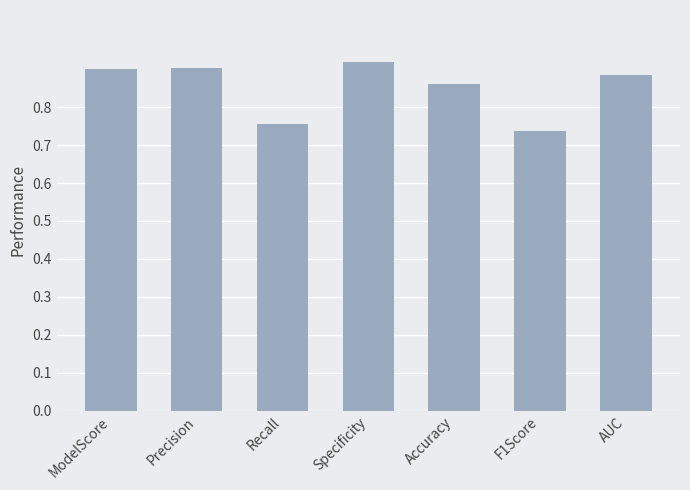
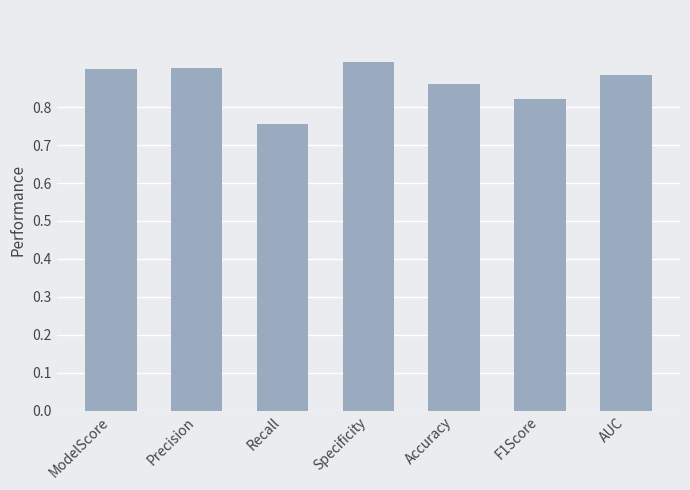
F1Score: 0.74 -> 0.82
